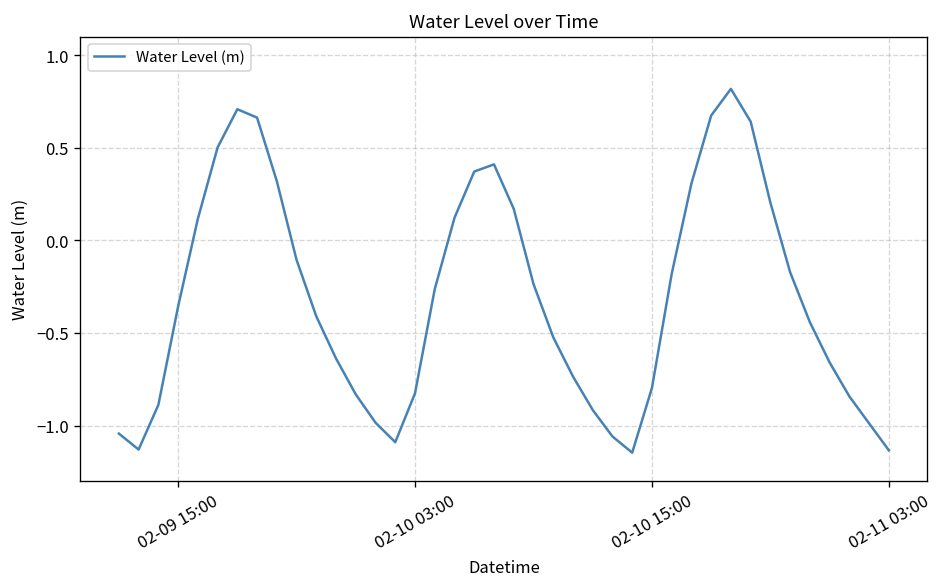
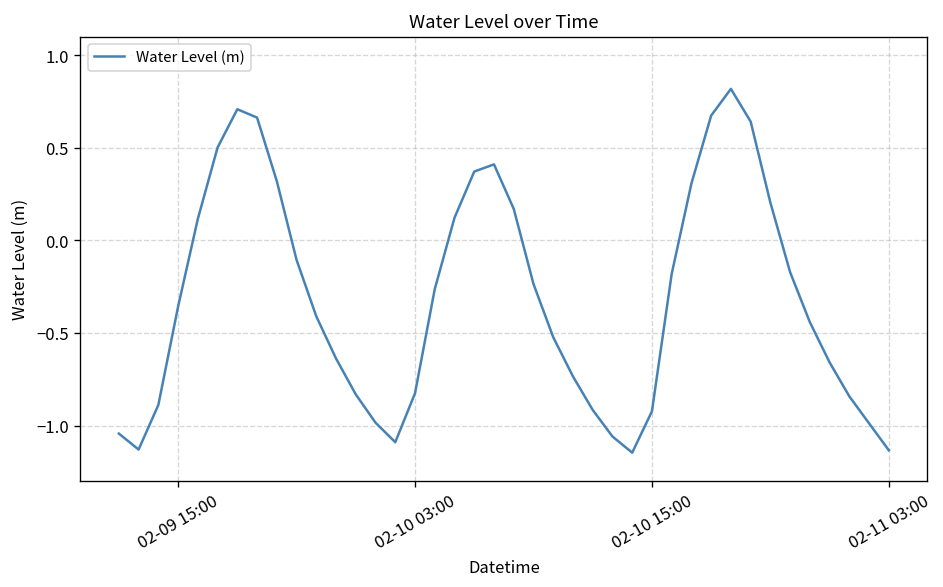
02-10 15:00: -0.80 -> -0.92
